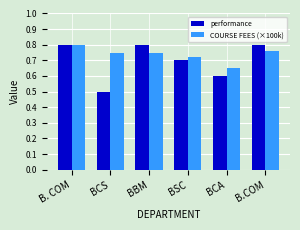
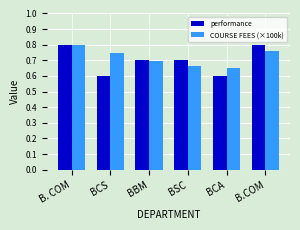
performance, BCS: 0.5 -> 0.6
performance, BBM: 0.8 -> 0.7
COURSE FEES (×100k), BBM: 0.75 -> 0.69
COURSE FEES (×100k), BSC: 0.72 -> 0.66
